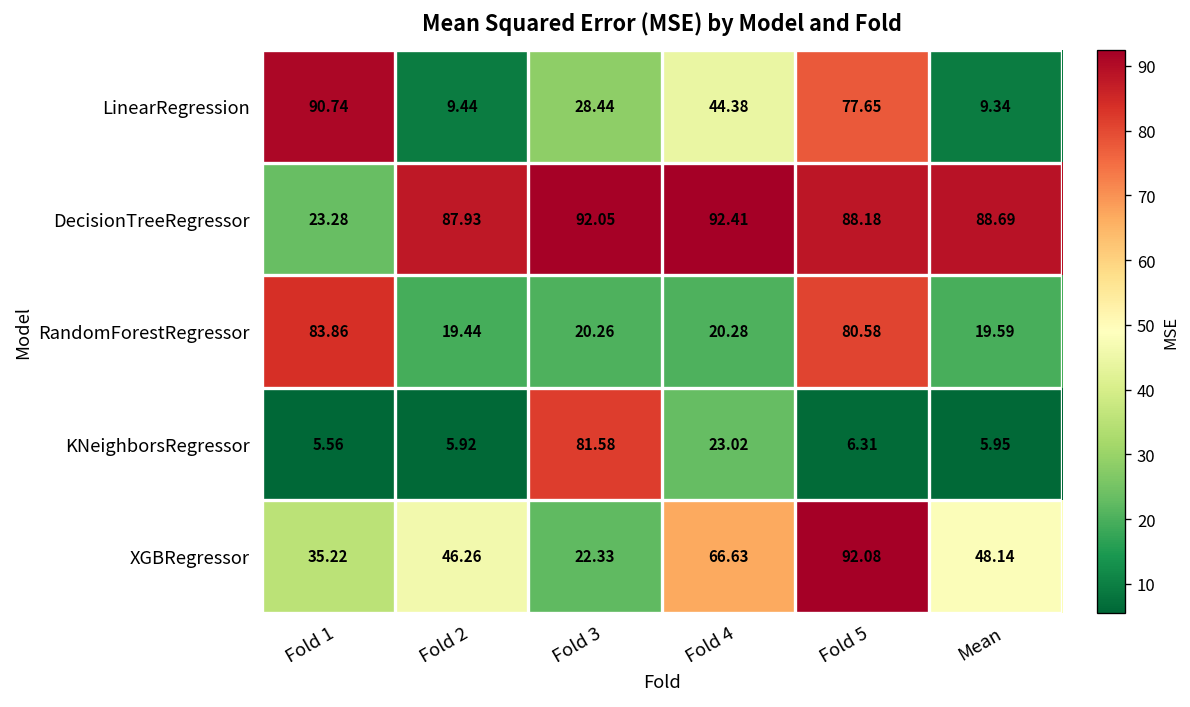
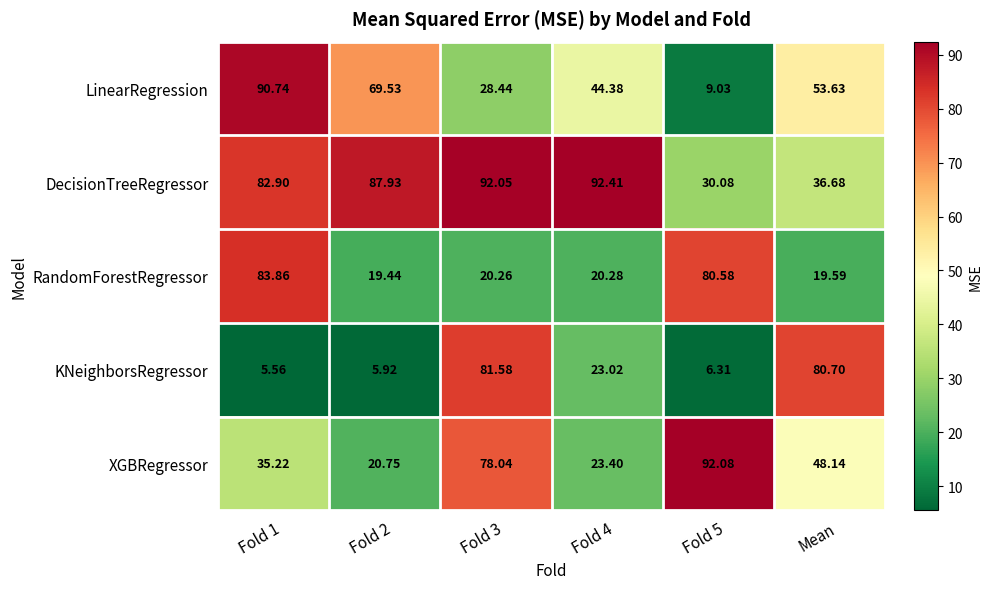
LinearRegression, Fold 2: 9.44 -> 69.53
LinearRegression, Fold 5: 77.65 -> 9.03
LinearRegression, Mean: 9.34 -> 53.63
DecisionTreeRegressor, Fold 1: 23.28 -> 82.90
DecisionTreeRegressor, Fold 5: 88.18 -> 30.08
DecisionTreeRegressor, Mean: 88.69 -> 36.68
KNeighborsRegressor, Mean: 5.95 -> 80.70
XGBRegressor, Fold 2: 46.26 -> 20.75
XGBRegressor, Fold 3: 22.33 -> 78.04
XGBRegressor, Fold 4: 66.63 -> 23.40
